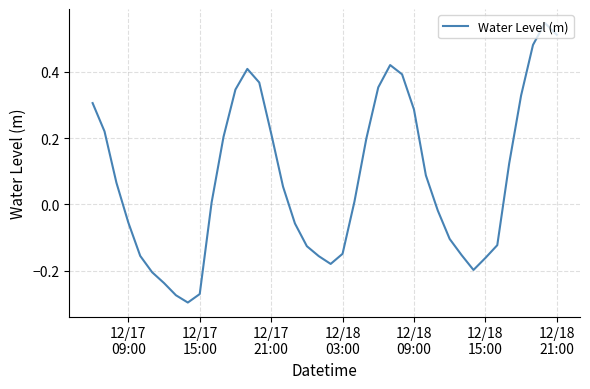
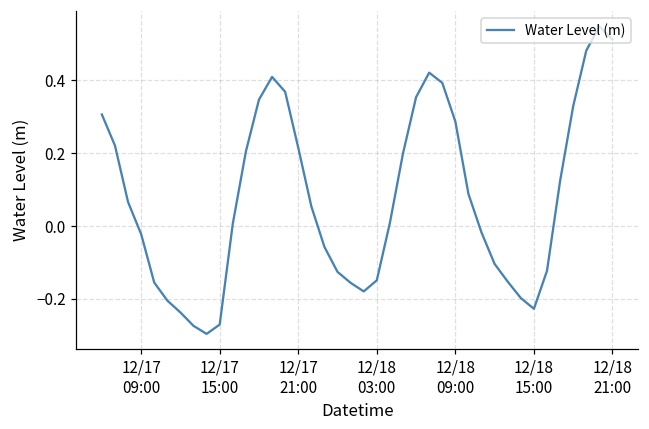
12/17 09:00: -0.05 -> -0.02
12/18 15:00: -0.16 -> -0.23
